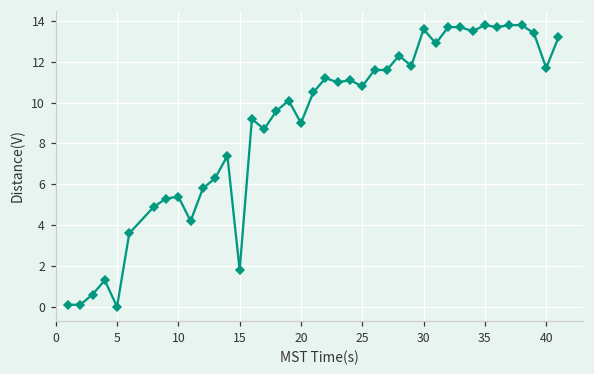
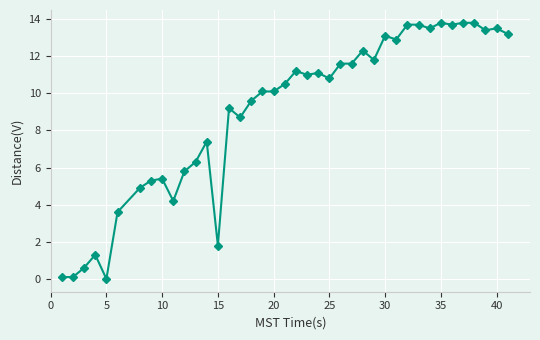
20: 9.0 -> 10.1
30: 13.6 -> 13.1
40: 11.7 -> 13.5
